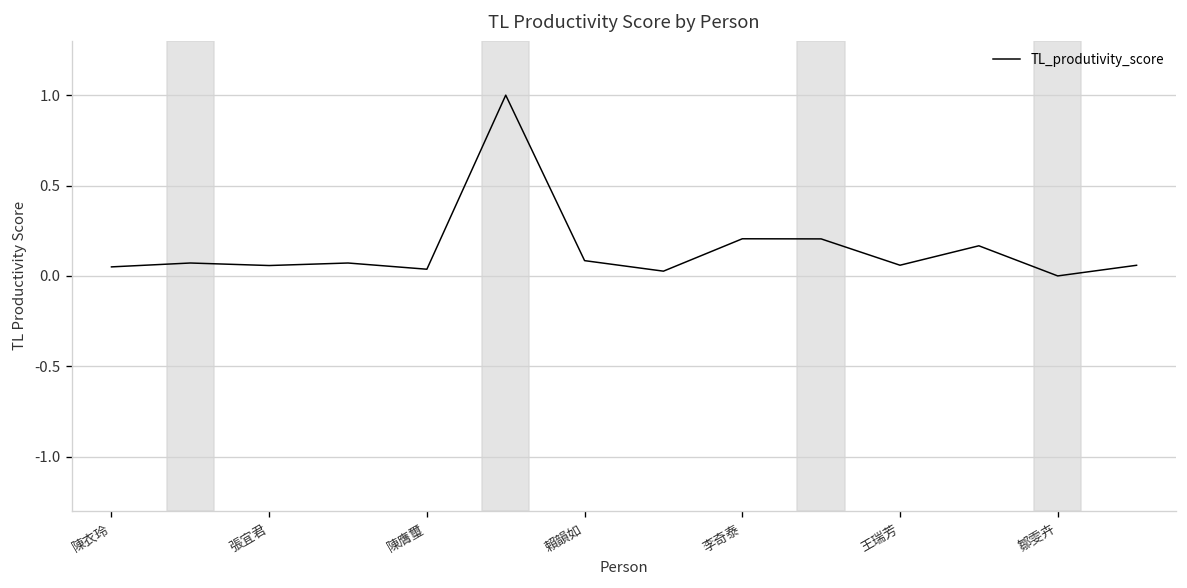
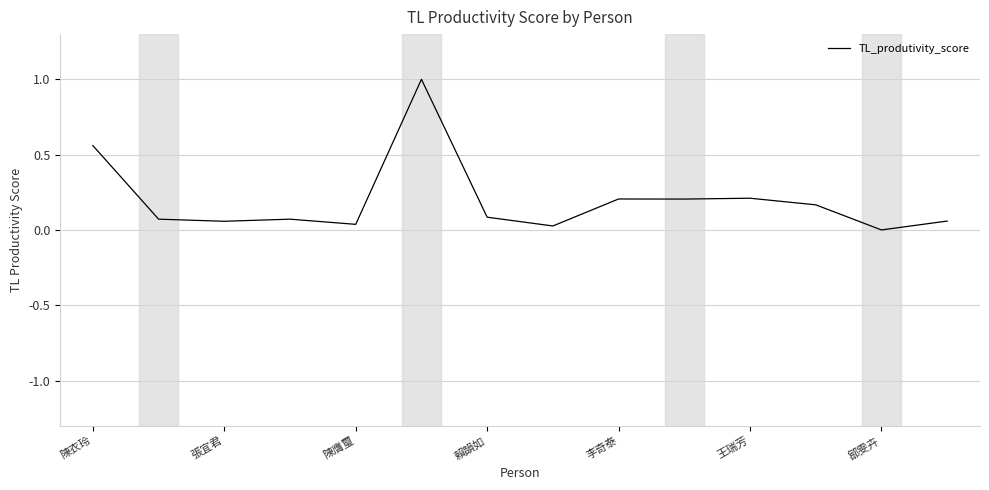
陳衣玲: 0.05 -> 0.56
王瑞芳: 0.06 -> 0.21
